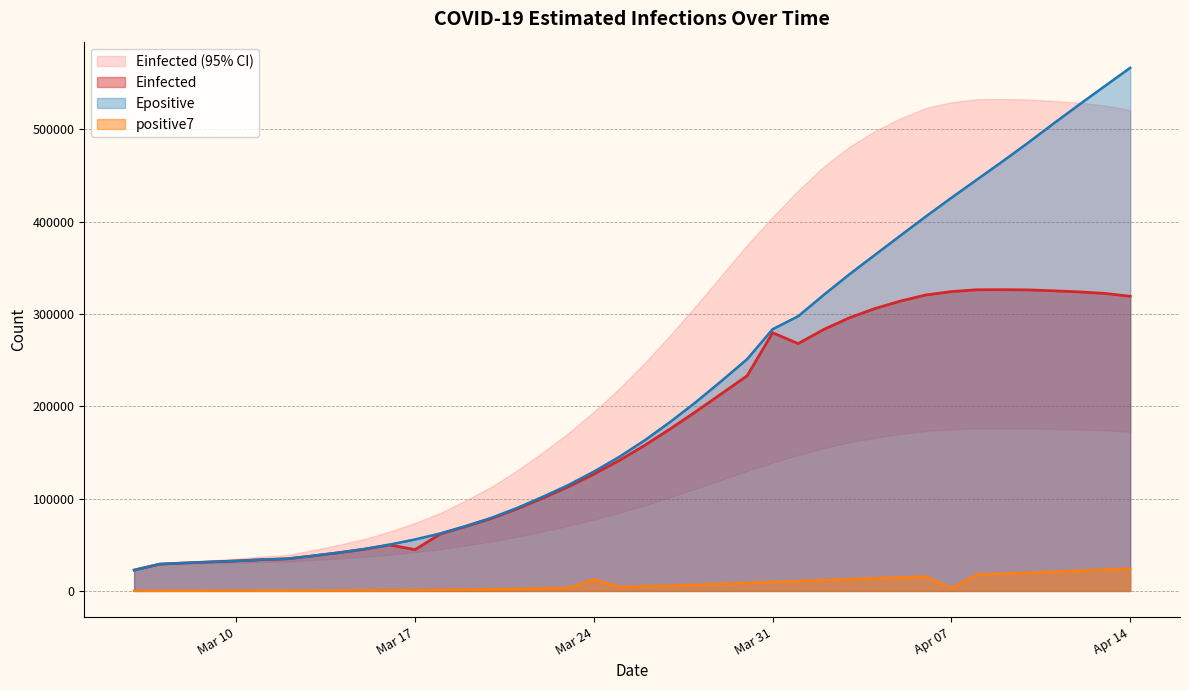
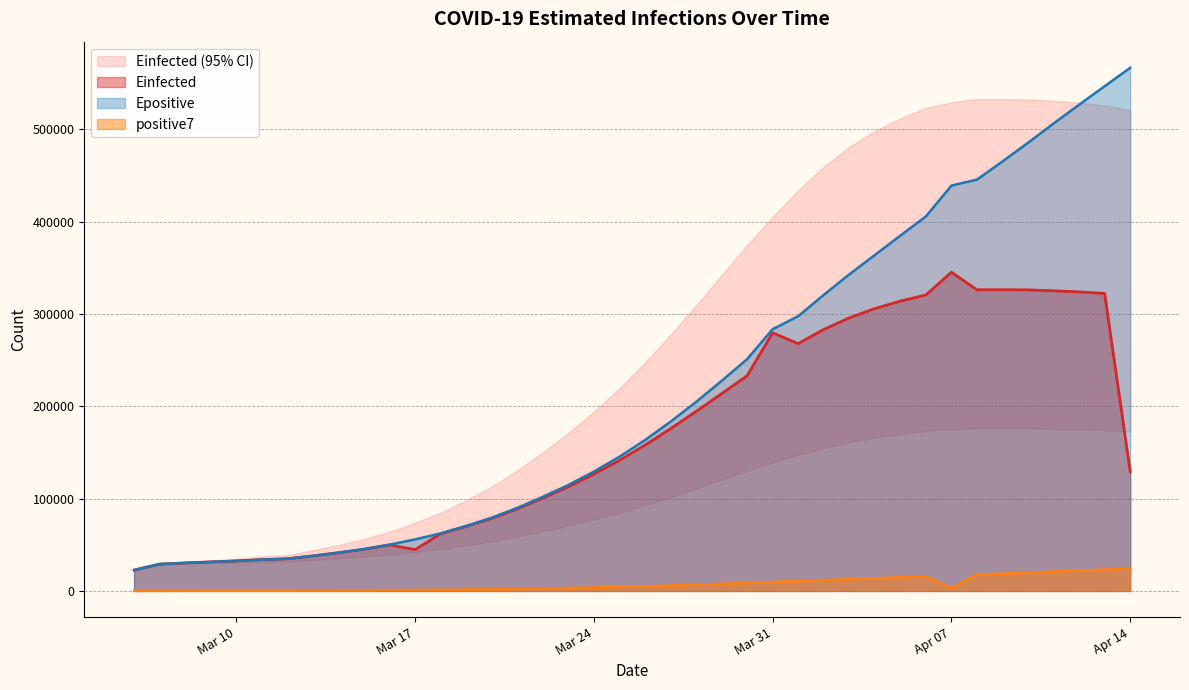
positive7, Mar 24: 10000 -> 0
Einfected, Apr 07: 320000 -> 350000
Epositive, Apr 07: 430000 -> 440000
Einfected, Apr 14: 320000 -> 130000
